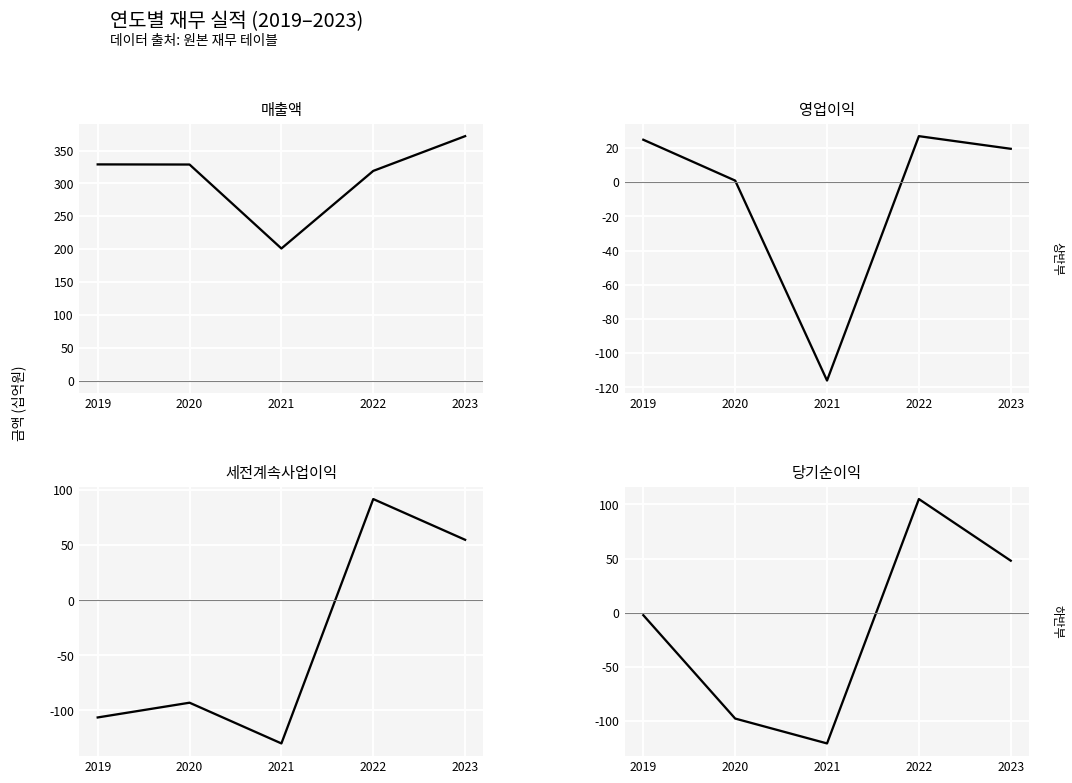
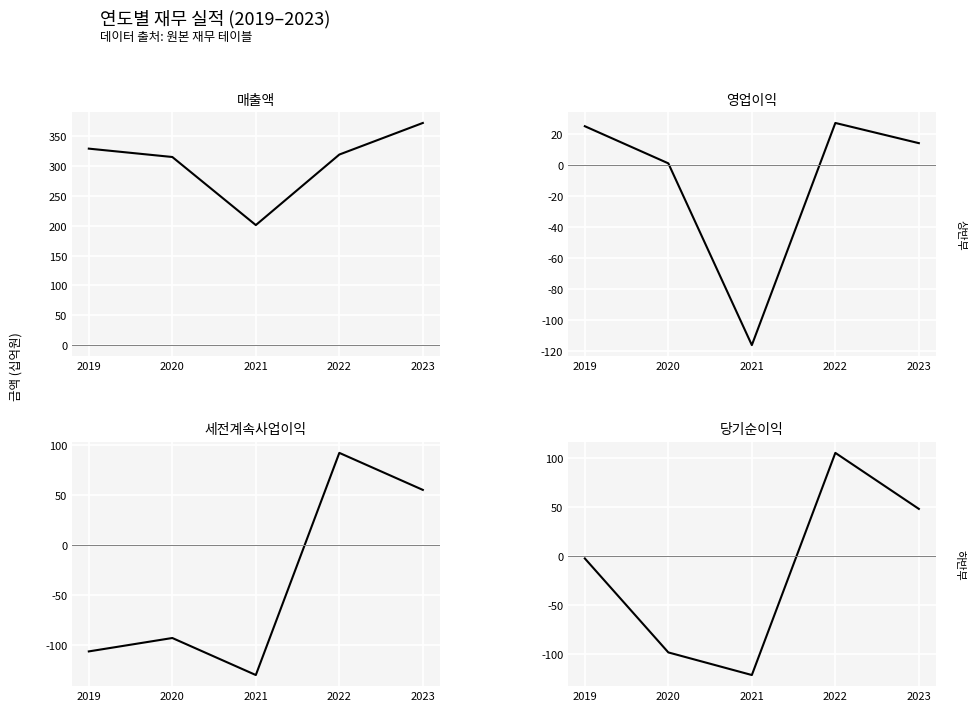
매출액, 2020: 330 -> 320
영업이익, 2023: 20 -> 14
